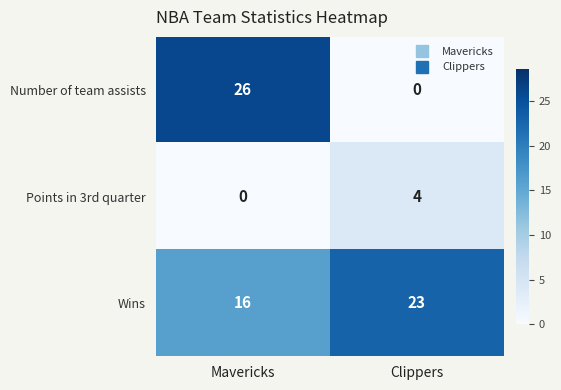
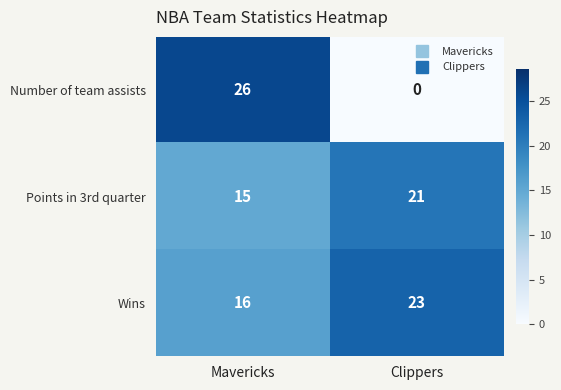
Points in 3rd quarter, Mavericks: 0 -> 15
Points in 3rd quarter, Clippers: 4 -> 21
